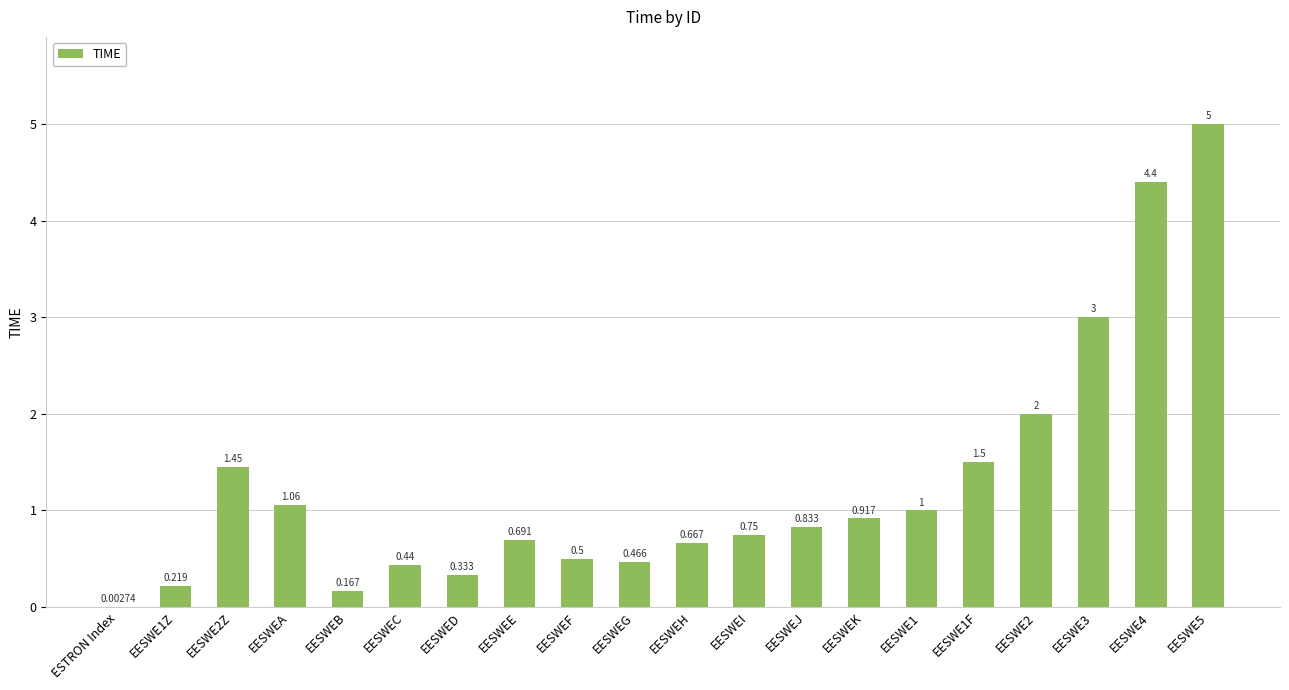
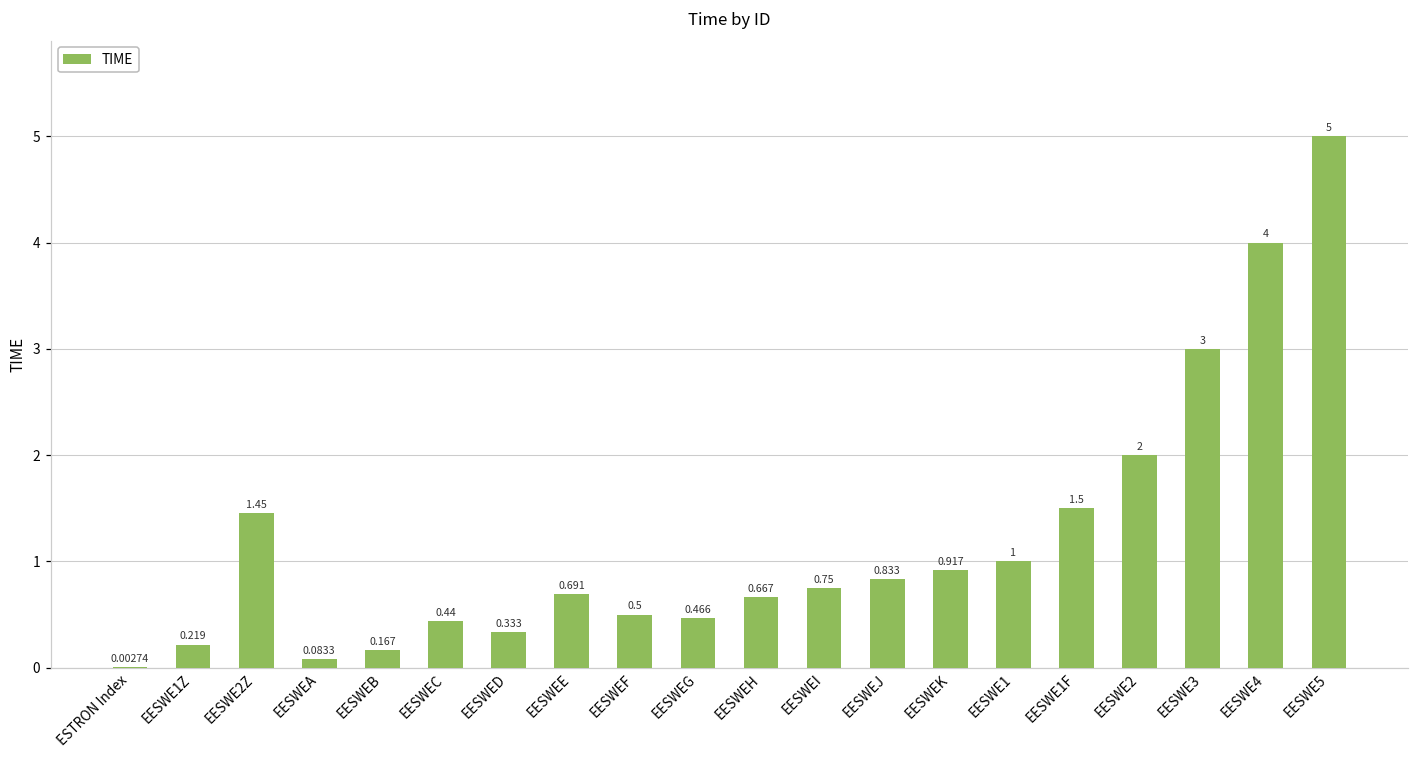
EESWEA: 1.06 -> 0.0833
EESWE4: 4.4 -> 4
